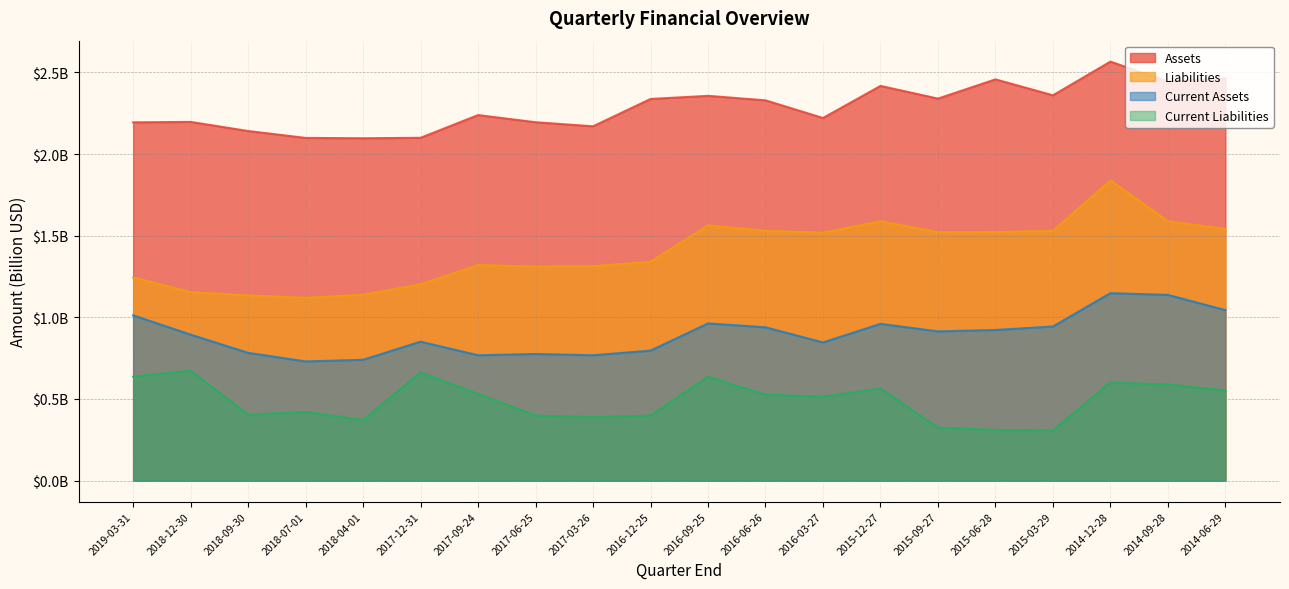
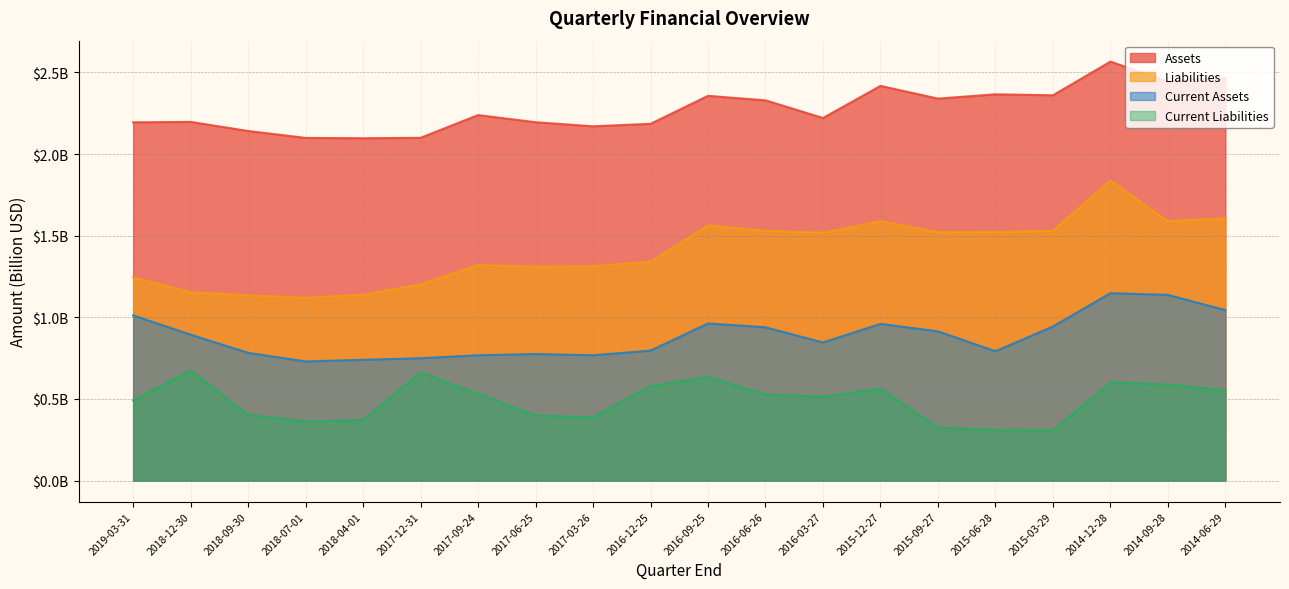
Current Liabilities, 2019-03-31: $640000000 -> $490000000
Current Liabilities, 2018-07-01: $420000000 -> $360000000
Current Assets, 2017-12-31: $850000000 -> $750000000
Assets, 2016-12-25: $2340000000 -> $2190000000
Current Liabilities, 2016-12-25: $400000000 -> $580000000
Assets, 2015-06-28: $2460000000 -> $2370000000
Current Assets, 2015-06-28: $920000000 -> $790000000
Liabilities, 2014-06-29: $1540000000 -> $1610000000
